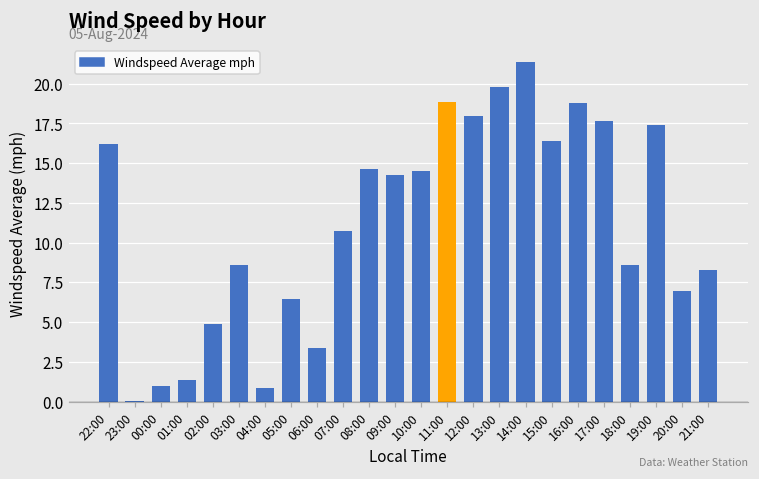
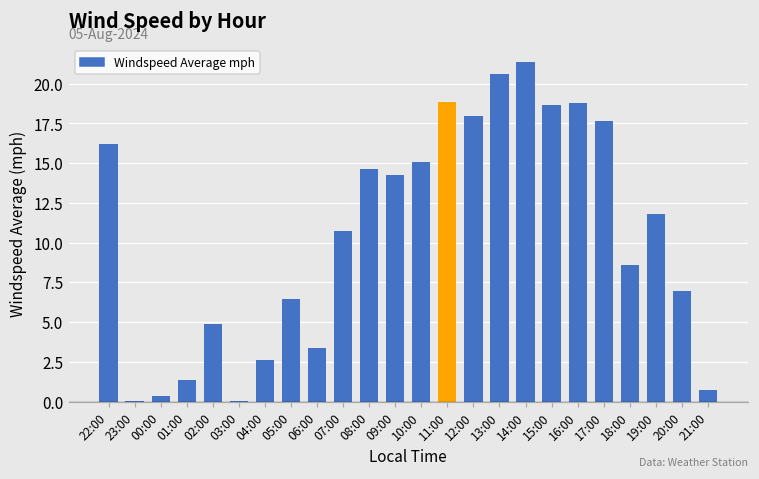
00:00: 1.0 -> 0.4
03:00: 8.6 -> 0.0
04:00: 0.8 -> 2.6
10:00: 14.5 -> 15.1
13:00: 19.8 -> 20.6
15:00: 16.4 -> 18.7
19:00: 17.4 -> 11.8
21:00: 8.3 -> 0.7
